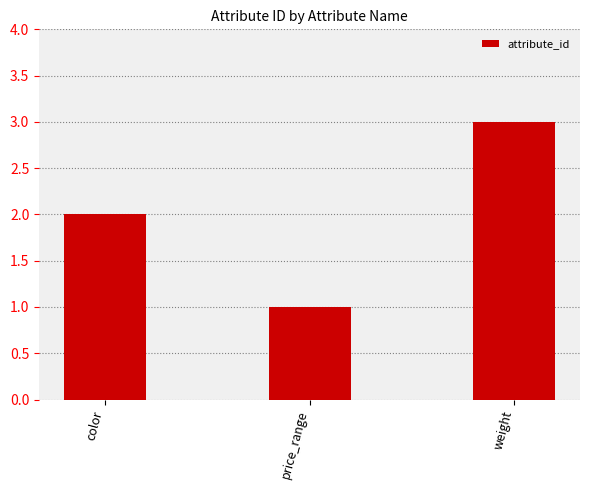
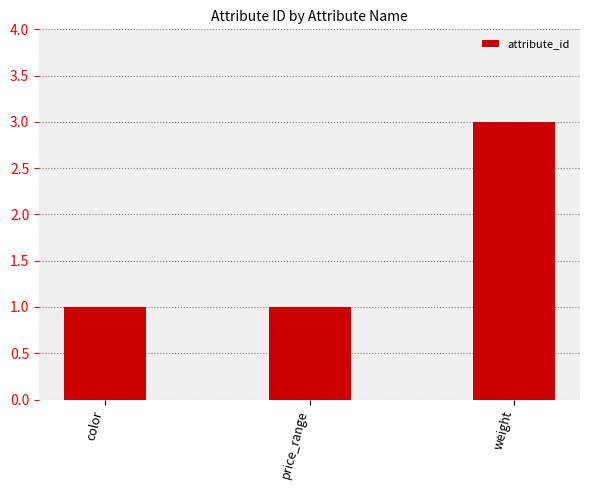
color: 2 -> 1
